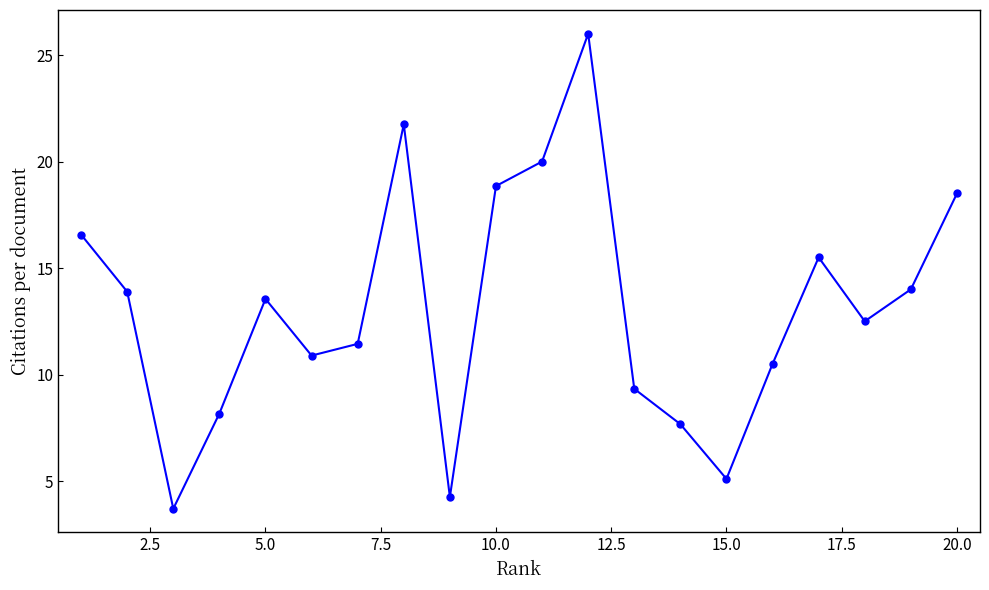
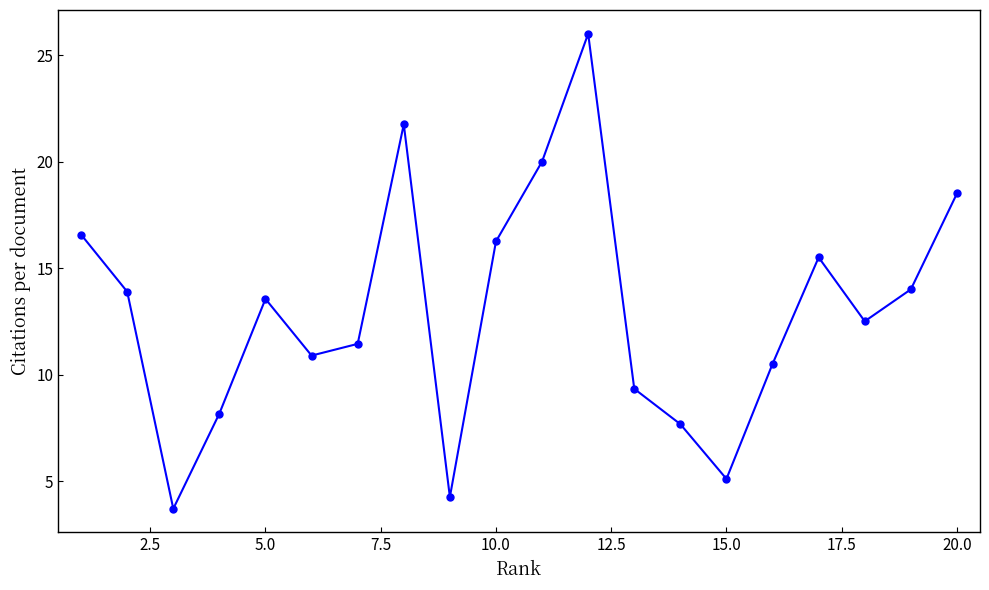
10.0: 18.9 -> 16.3
